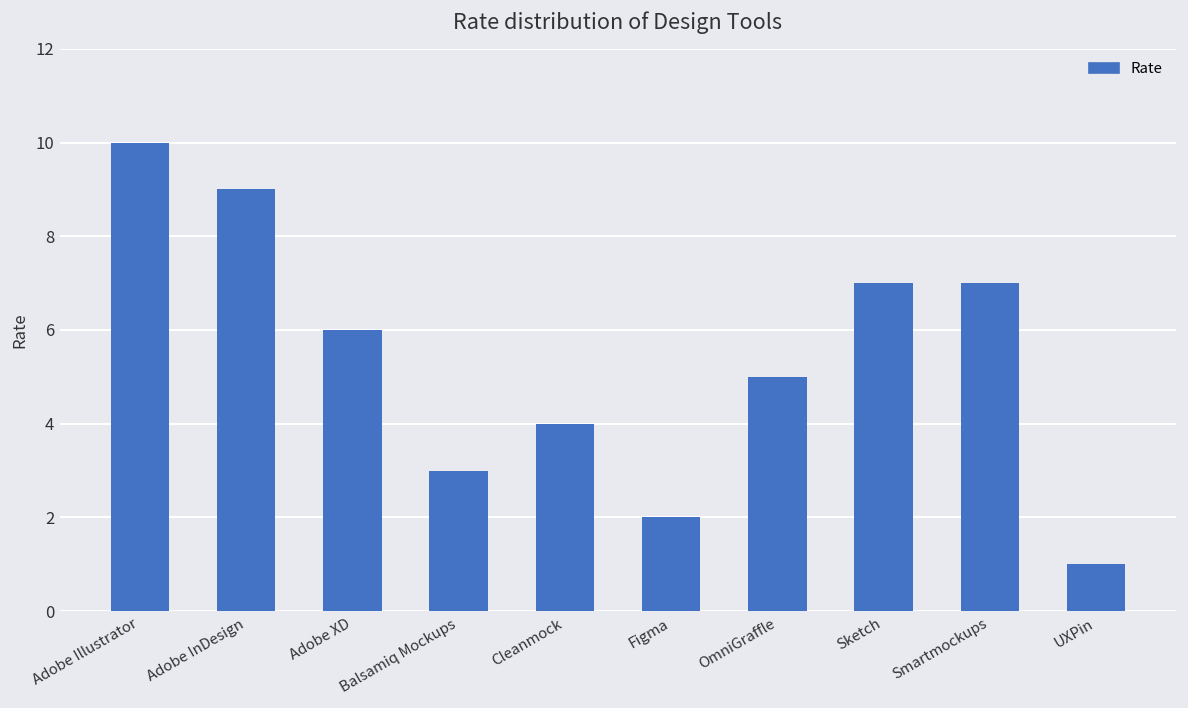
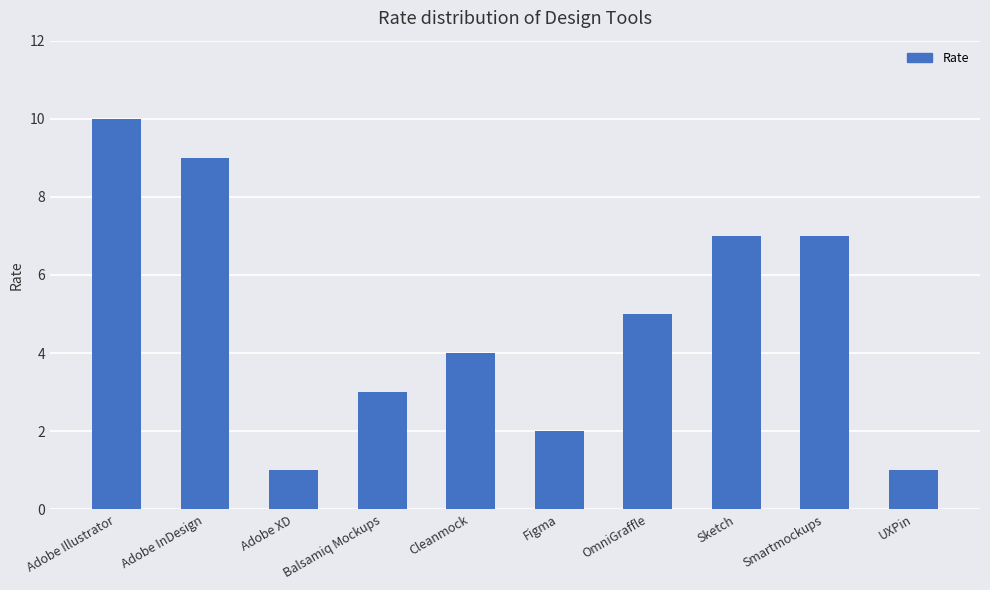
Adobe XD: 6 -> 1
